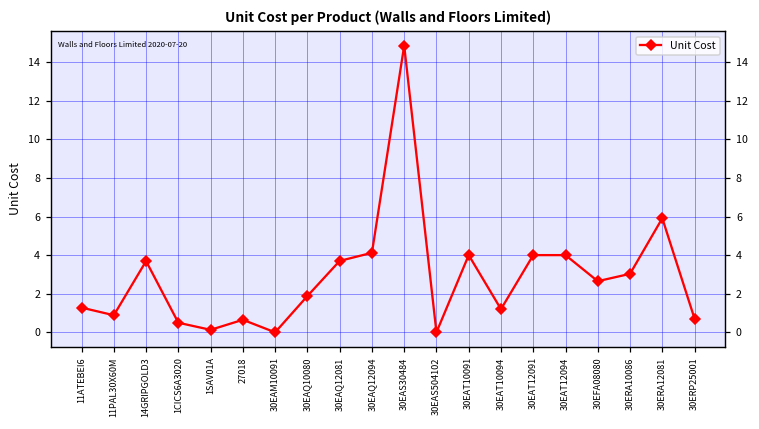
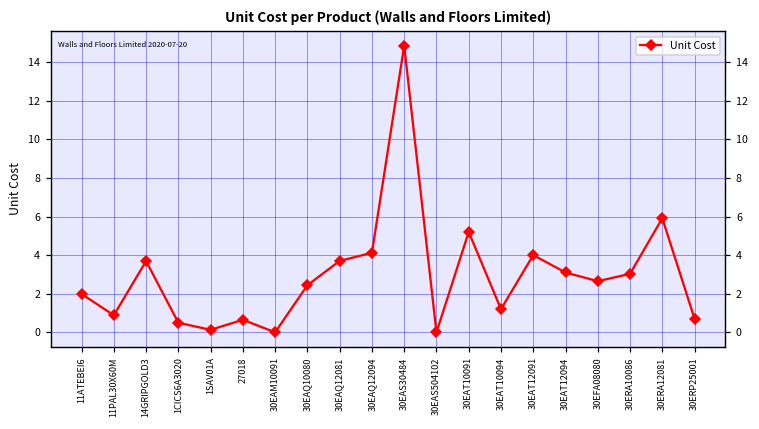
11ATEBEI6: 1.3 -> 2.0
30EAQ10080: 1.9 -> 2.4
30EAT10091: 4.0 -> 5.2
30EAT12094: 4.0 -> 3.1
